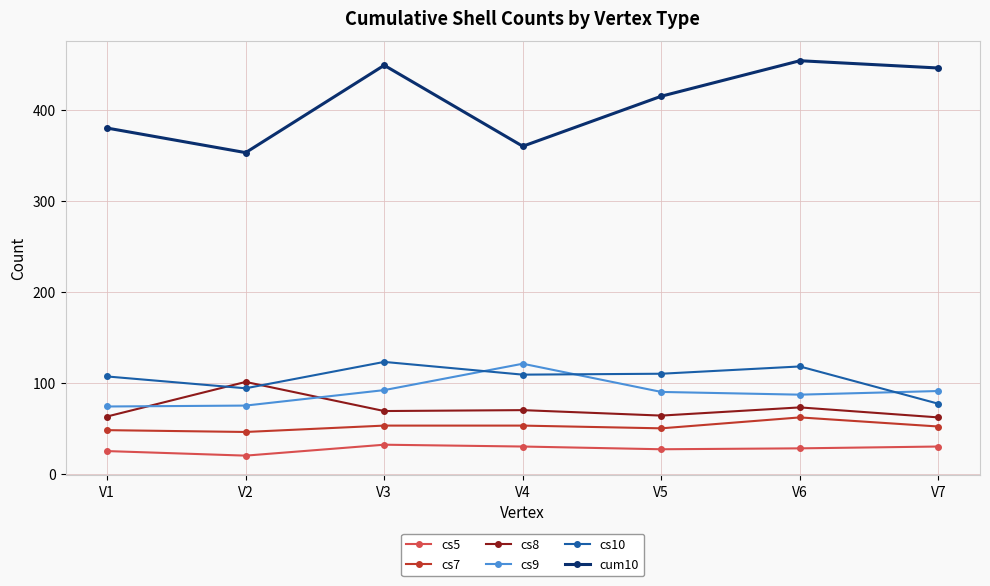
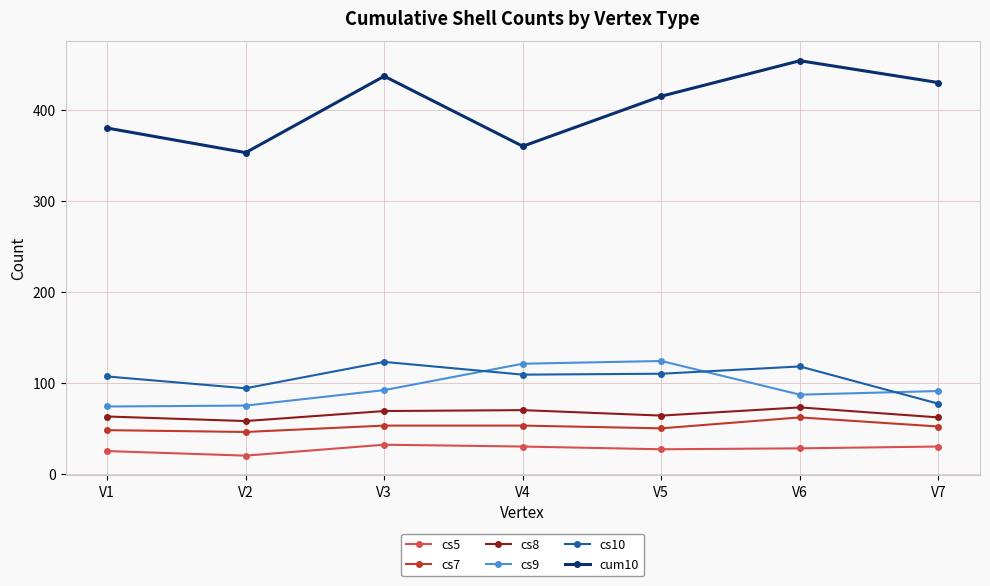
cs8, V2: 100 -> 60
cum10, V3: 450 -> 440
cs9, V5: 90 -> 120
cum10, V7: 450 -> 430
